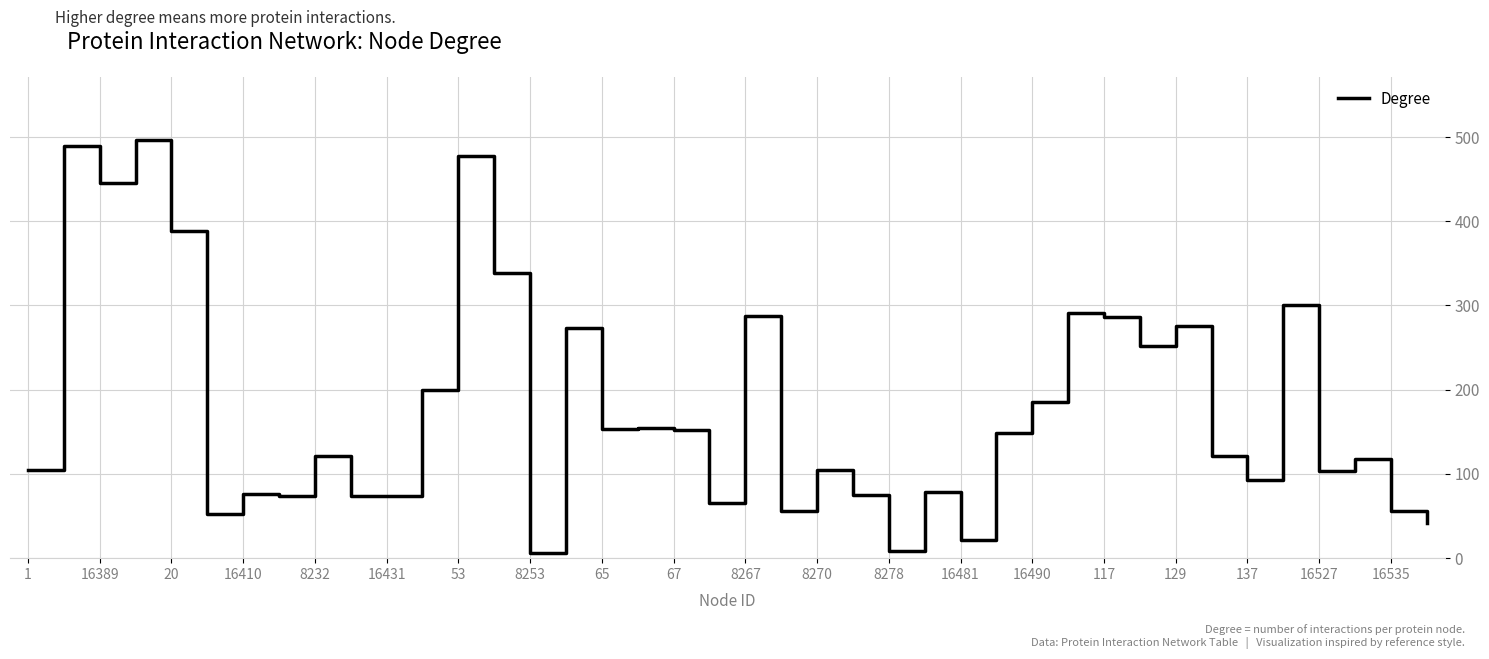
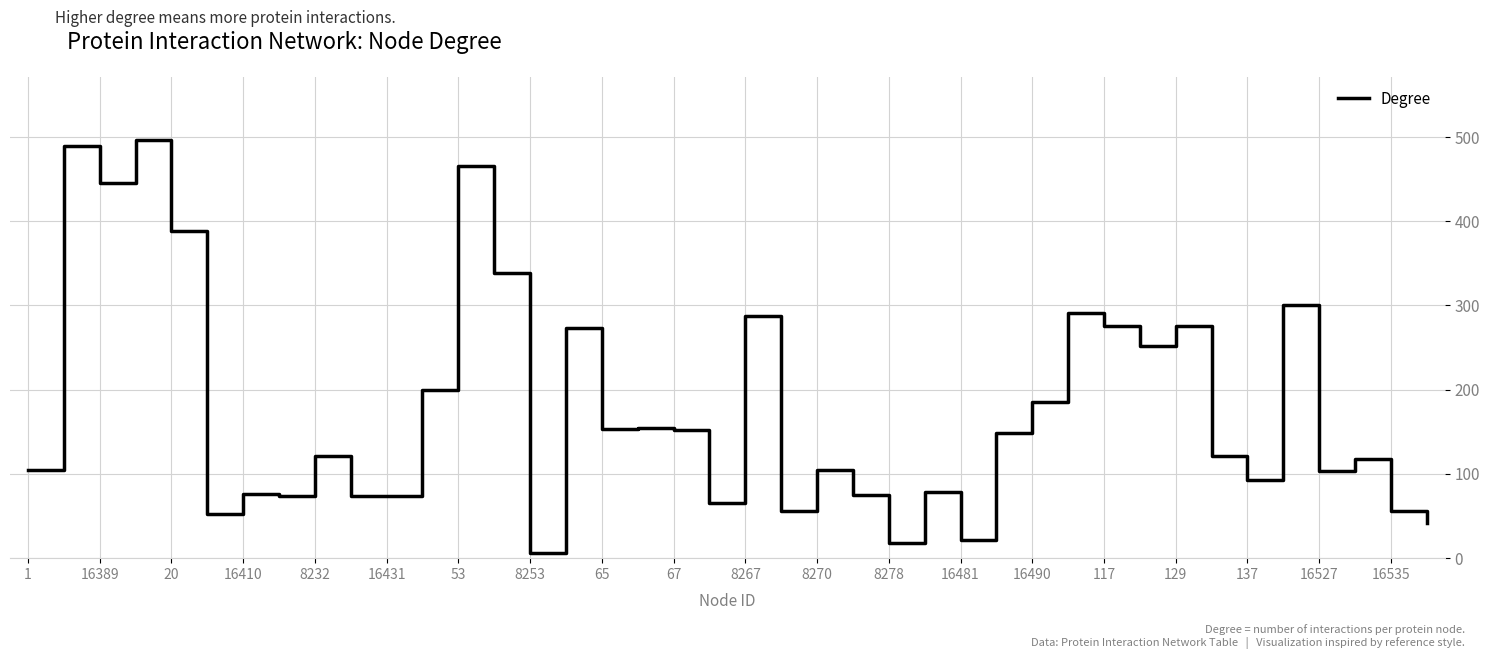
53: 480 -> 470
8278: 10 -> 20
117: 290 -> 280
